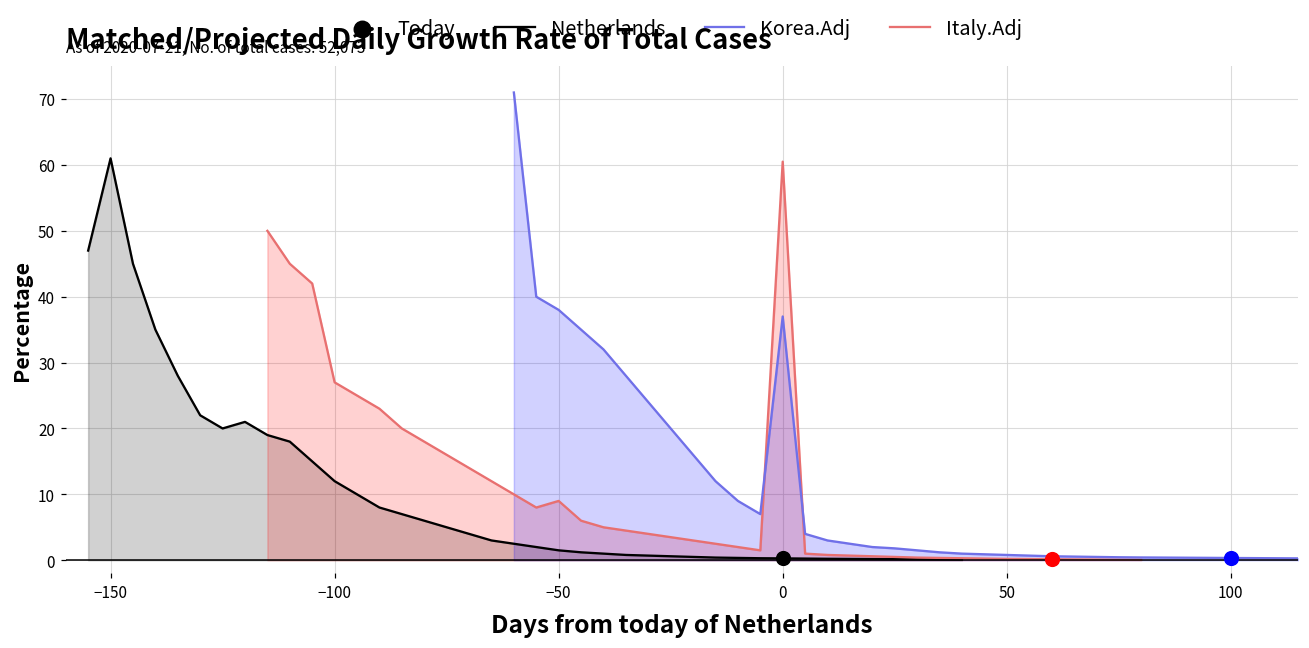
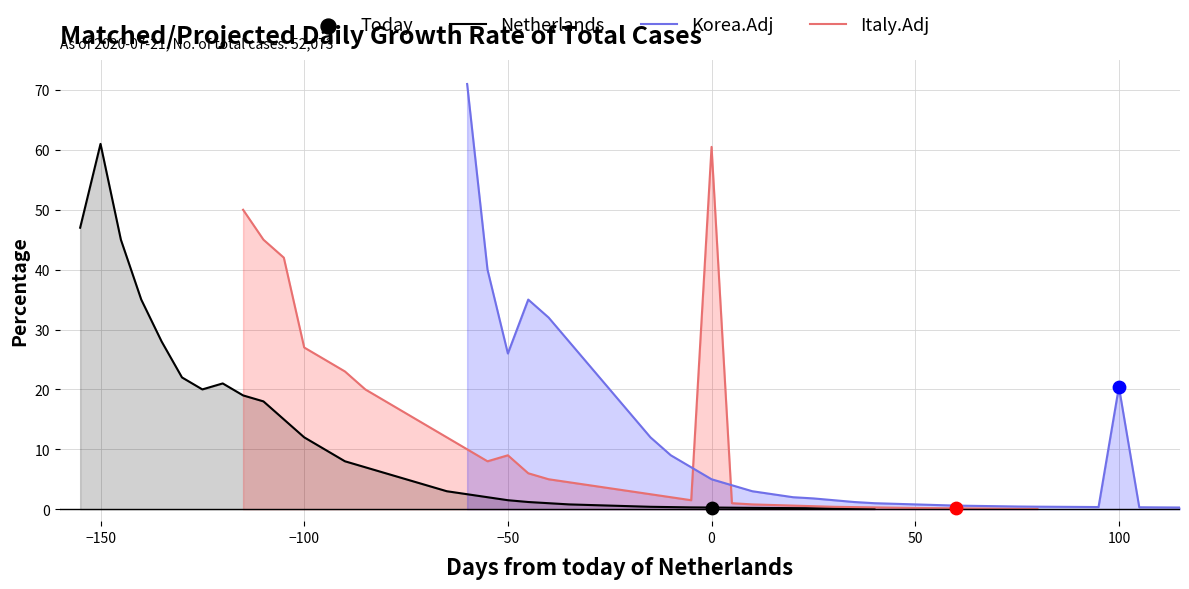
Korea.Adj, −50: 38 -> 26
Korea.Adj, 0: 37 -> 5
Korea.Adj, 100: 0 -> 20
